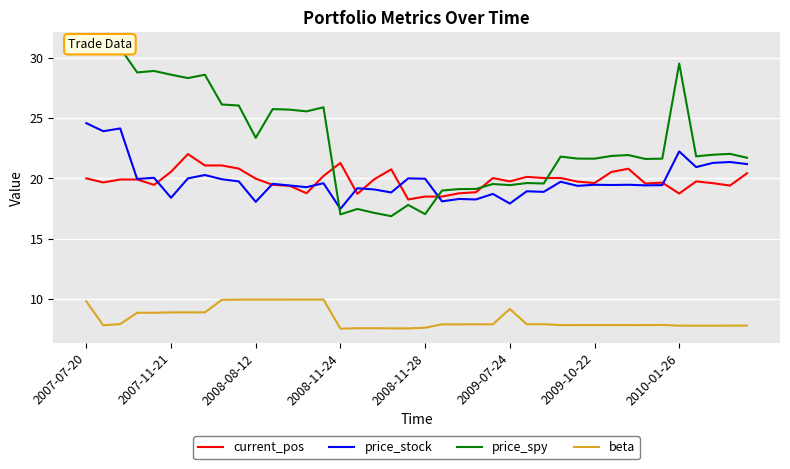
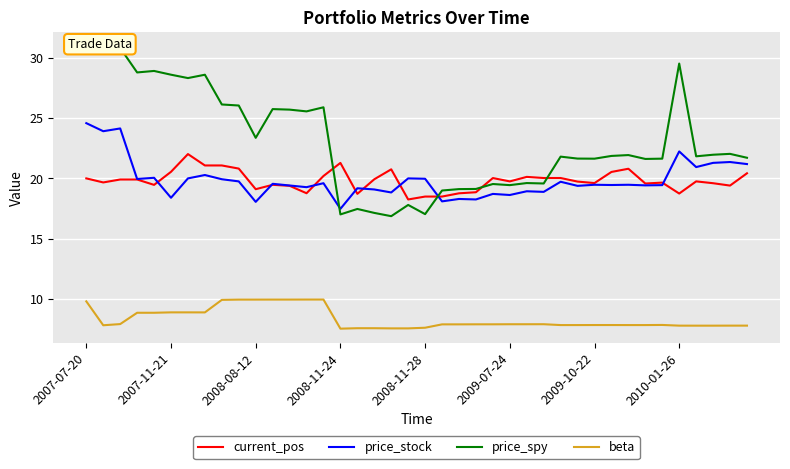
current_pos, 2008-08-12: 20.0 -> 19.1
price_stock, 2009-07-24: 17.9 -> 18.6
beta, 2009-07-24: 9.2 -> 7.9
